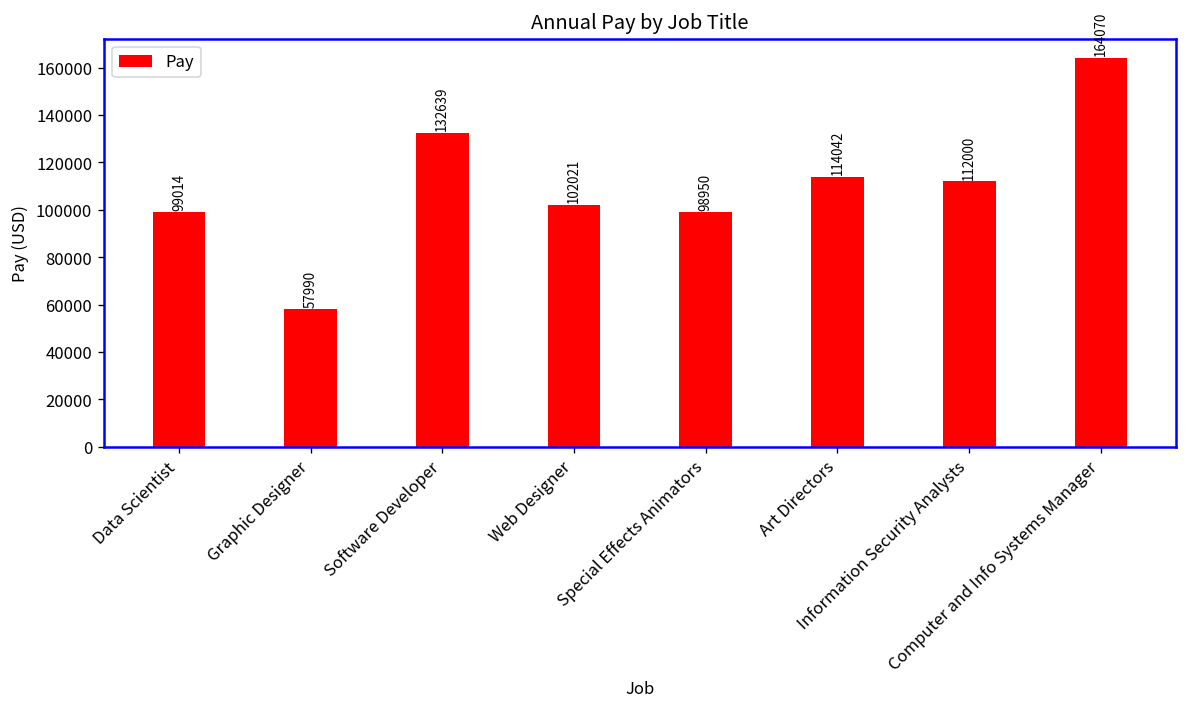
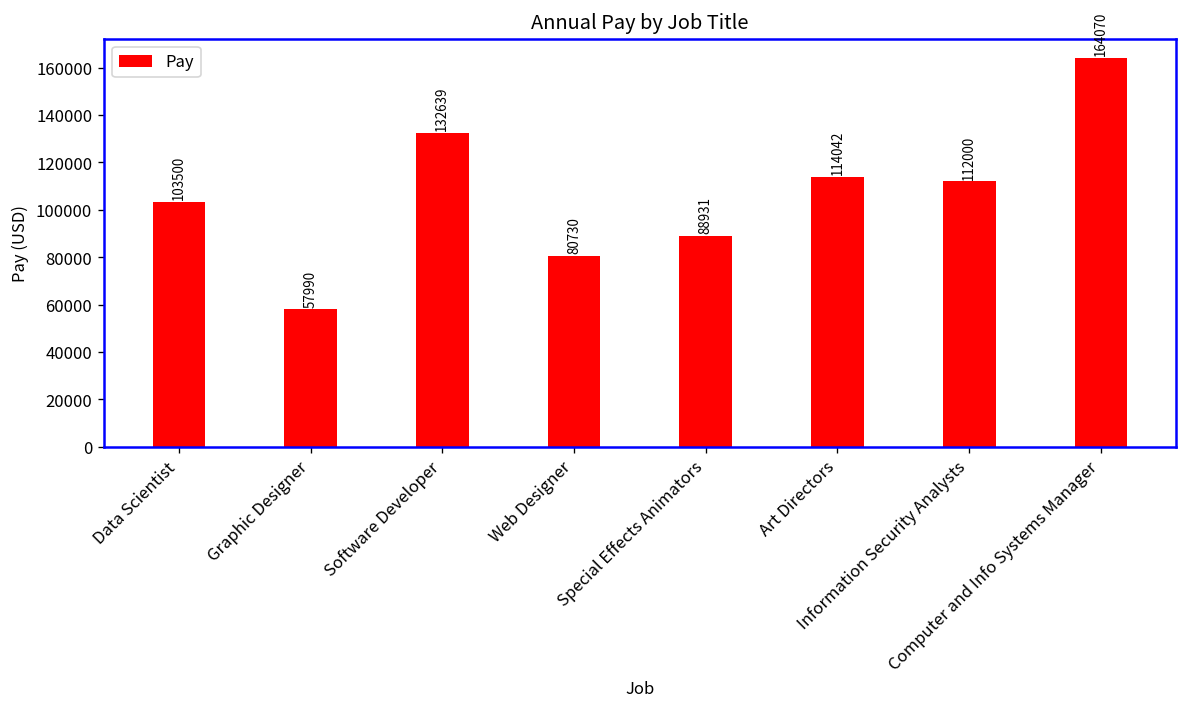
Data Scientist: 99014 -> 103500
Web Designer: 102021 -> 80730
Special Effects Animators: 98950 -> 88931
